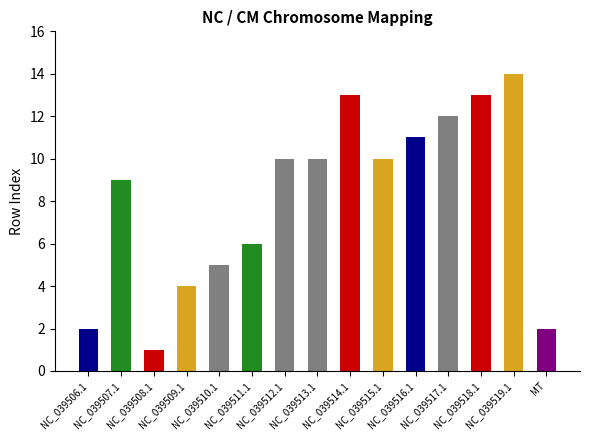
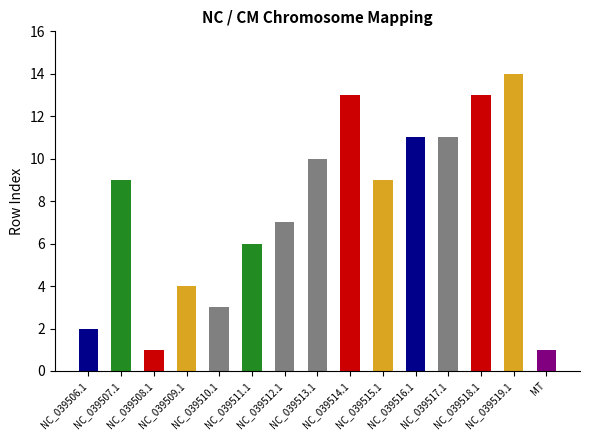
NC_039510.1: 5 -> 3
NC_039512.1: 10 -> 7
NC_039515.1: 10 -> 9
NC_039517.1: 12 -> 11
MT: 2 -> 1
